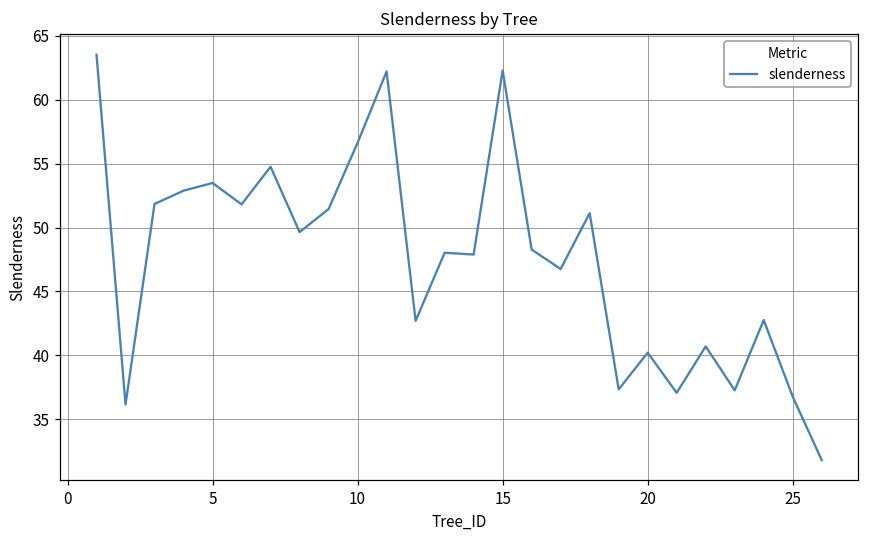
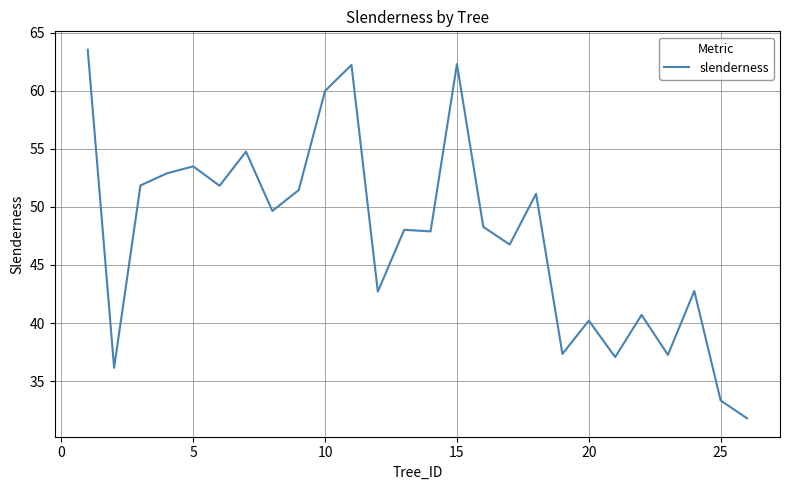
10: 56.6 -> 60.0
25: 36.8 -> 33.3
